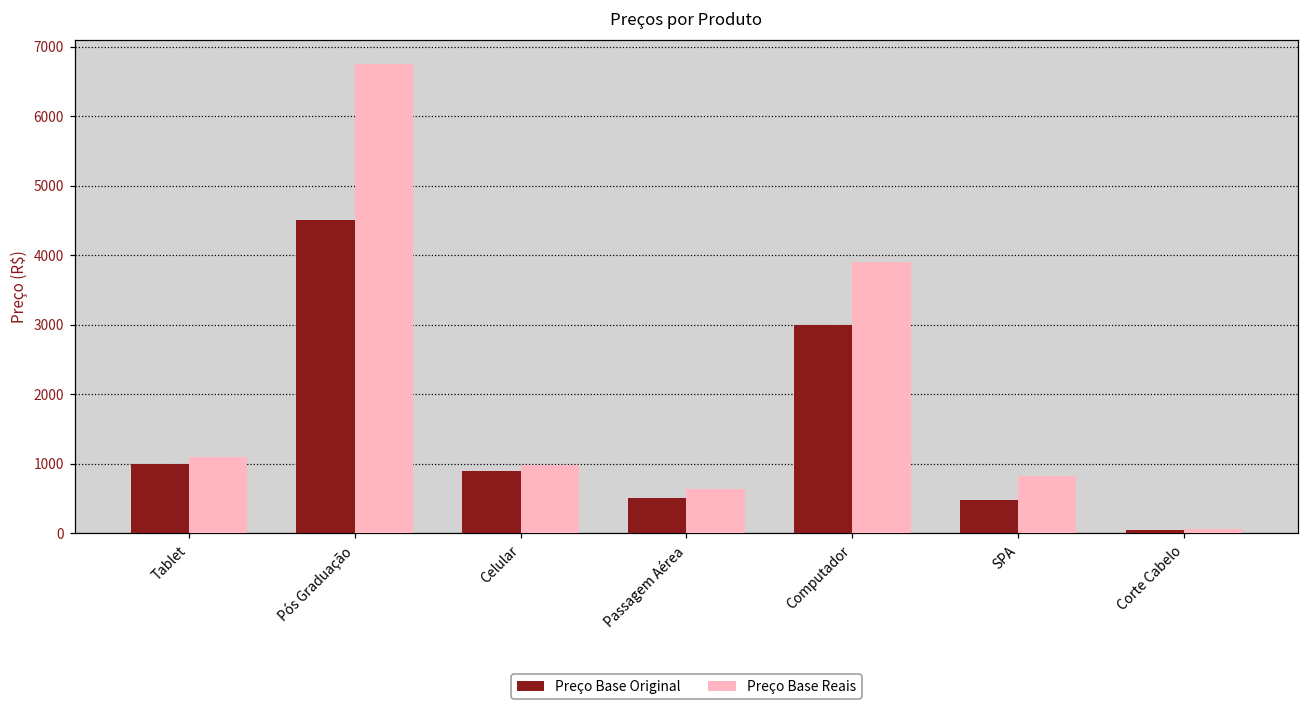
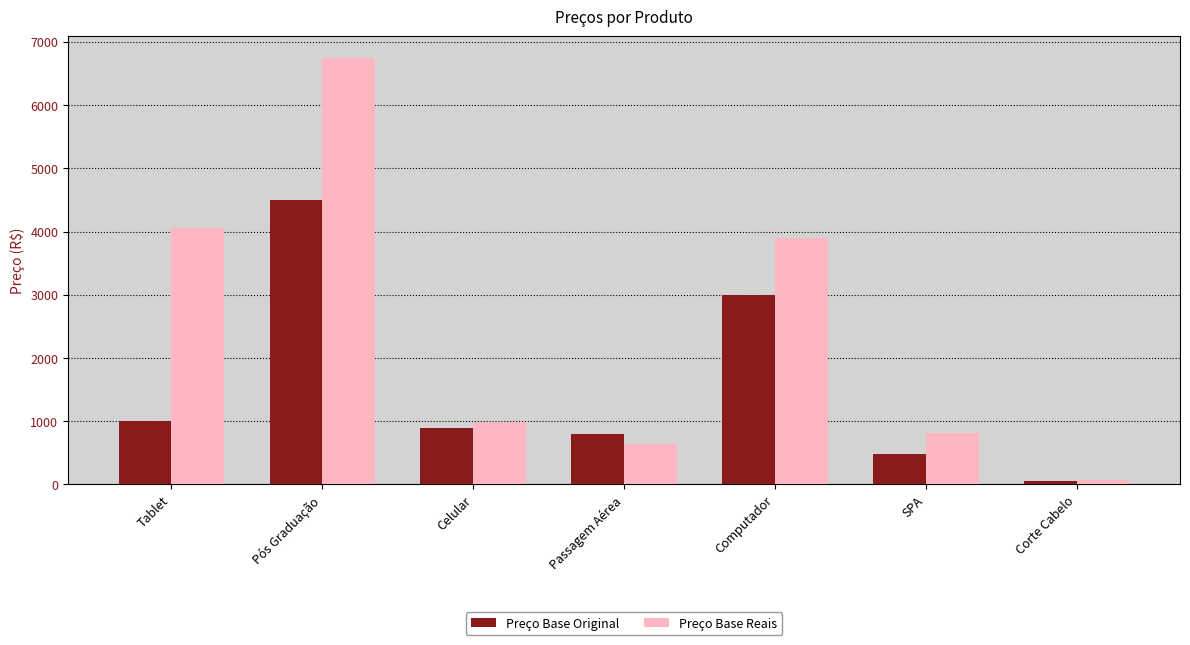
Preço Base Reais, Tablet: 1100 -> 4100
Preço Base Original, Passagem Aérea: 500 -> 800
